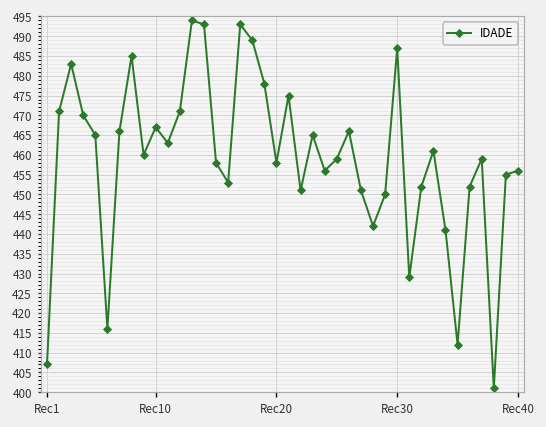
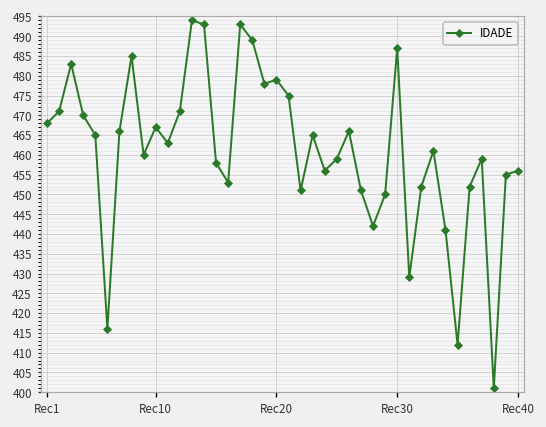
Rec1: 407 -> 468
Rec20: 458 -> 479
